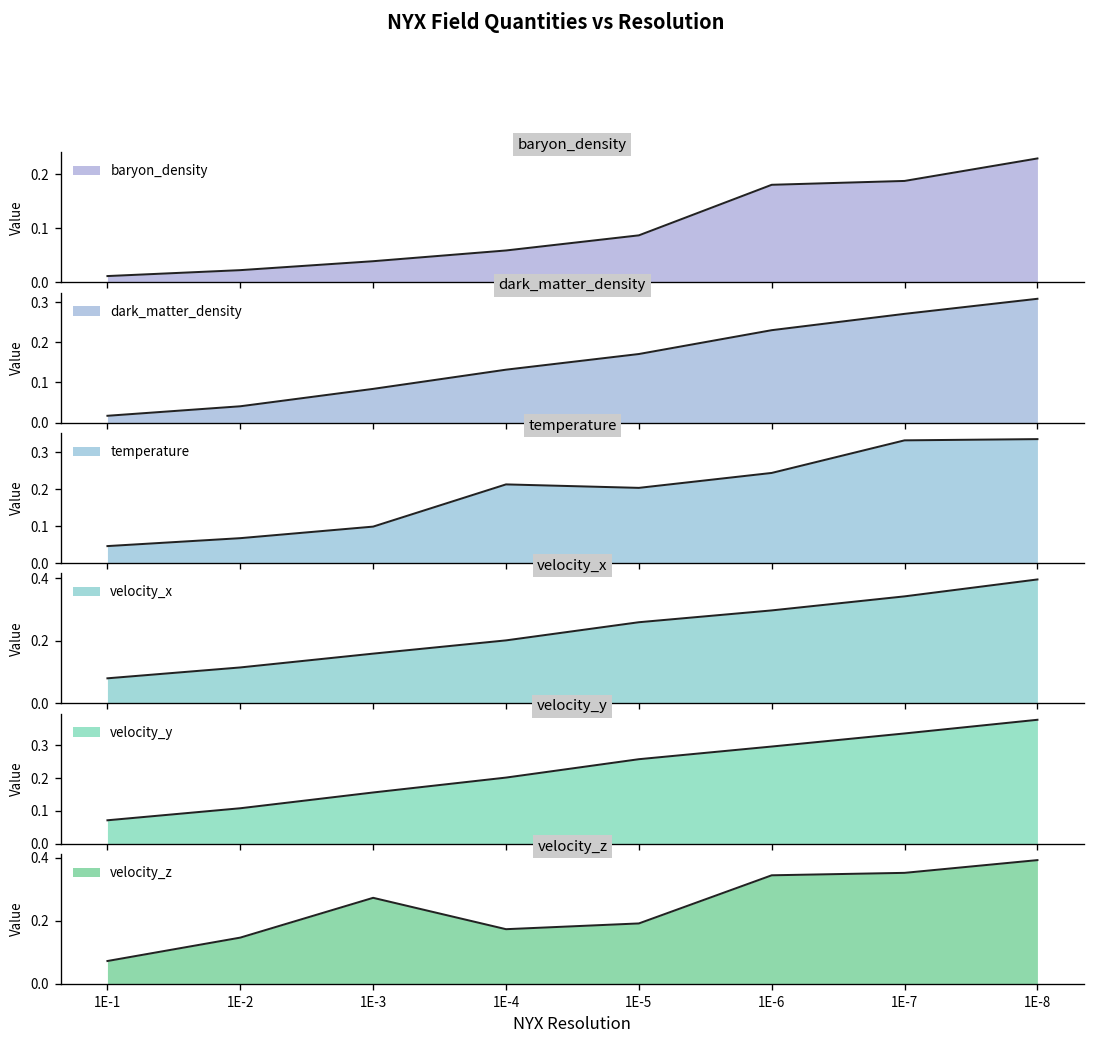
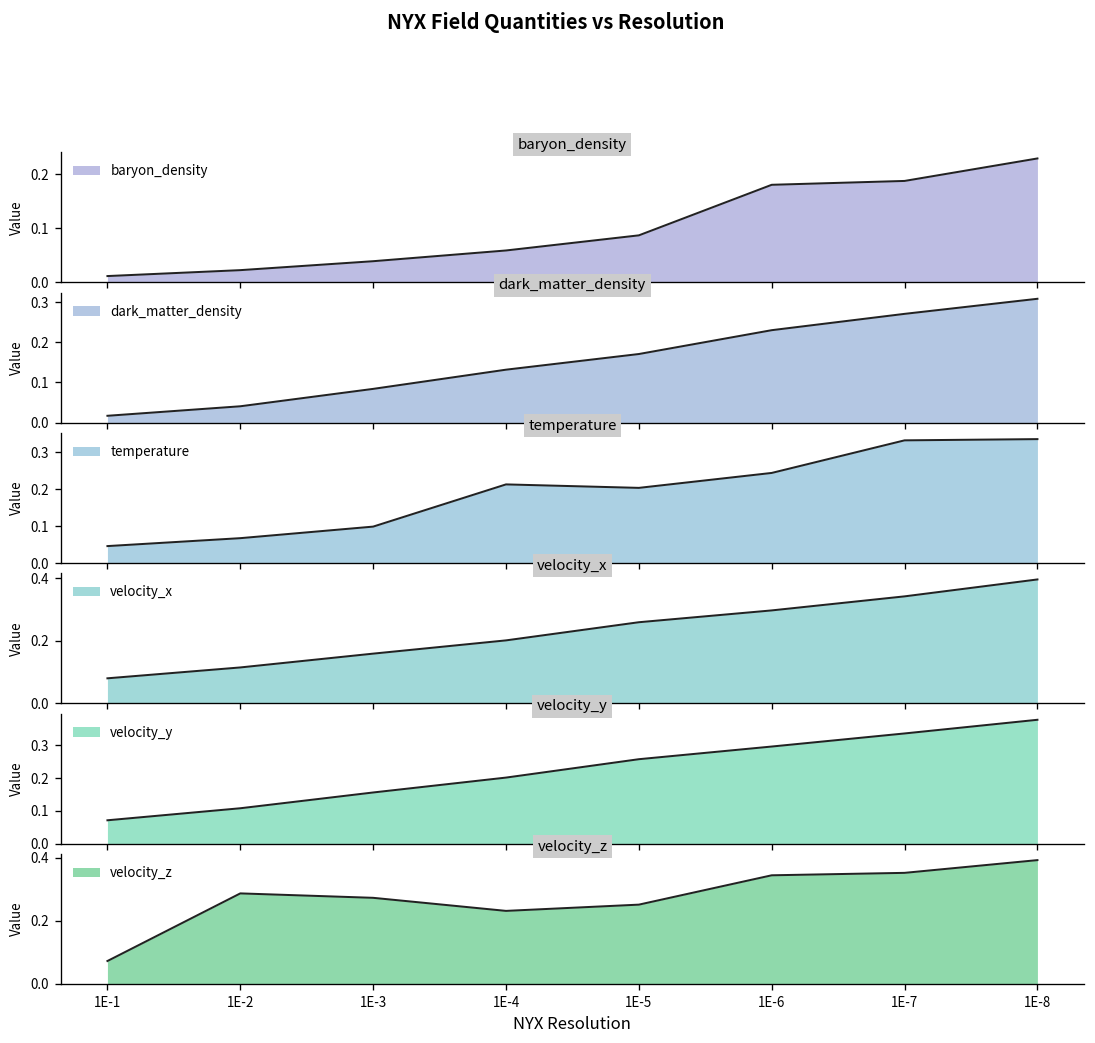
velocity_z, 1E-2: 0.15 -> 0.29
velocity_z, 1E-4: 0.17 -> 0.23
velocity_z, 1E-5: 0.19 -> 0.25
